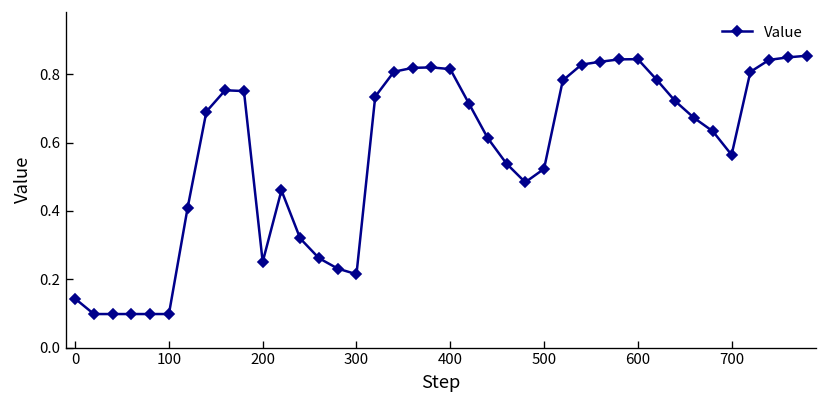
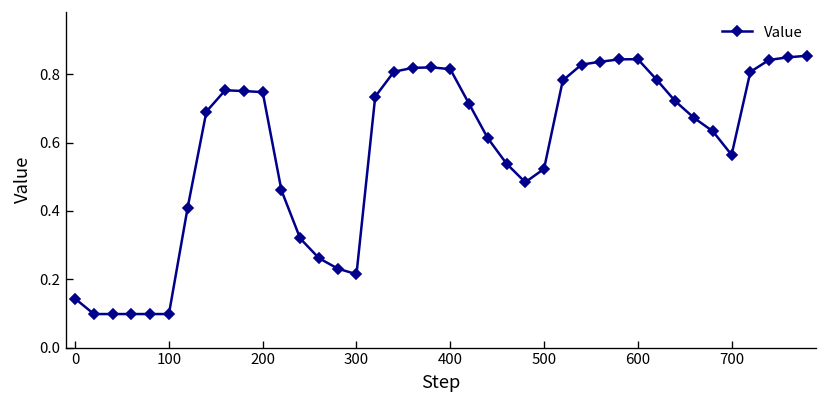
200: 0.25 -> 0.75
